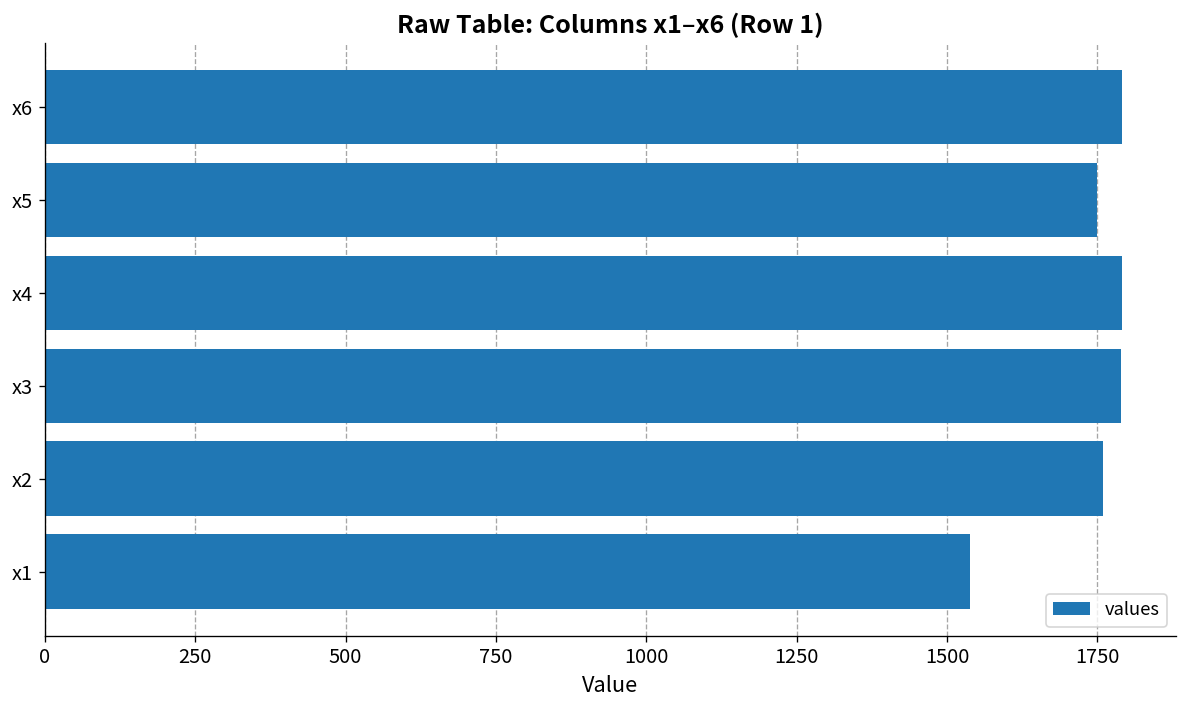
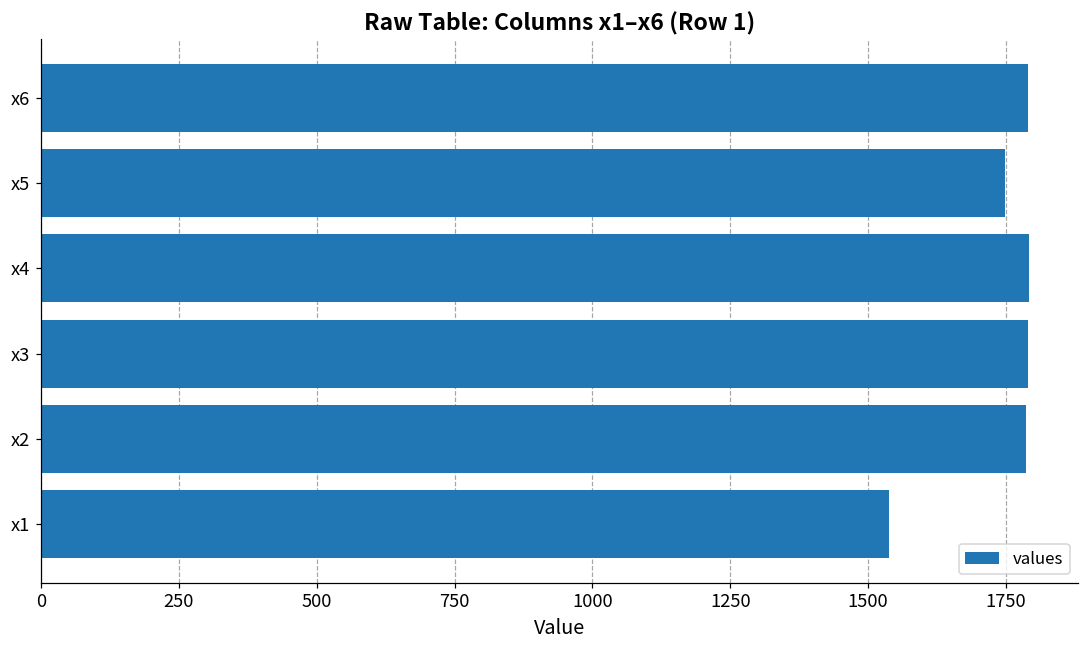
x2: 1760 -> 1790
